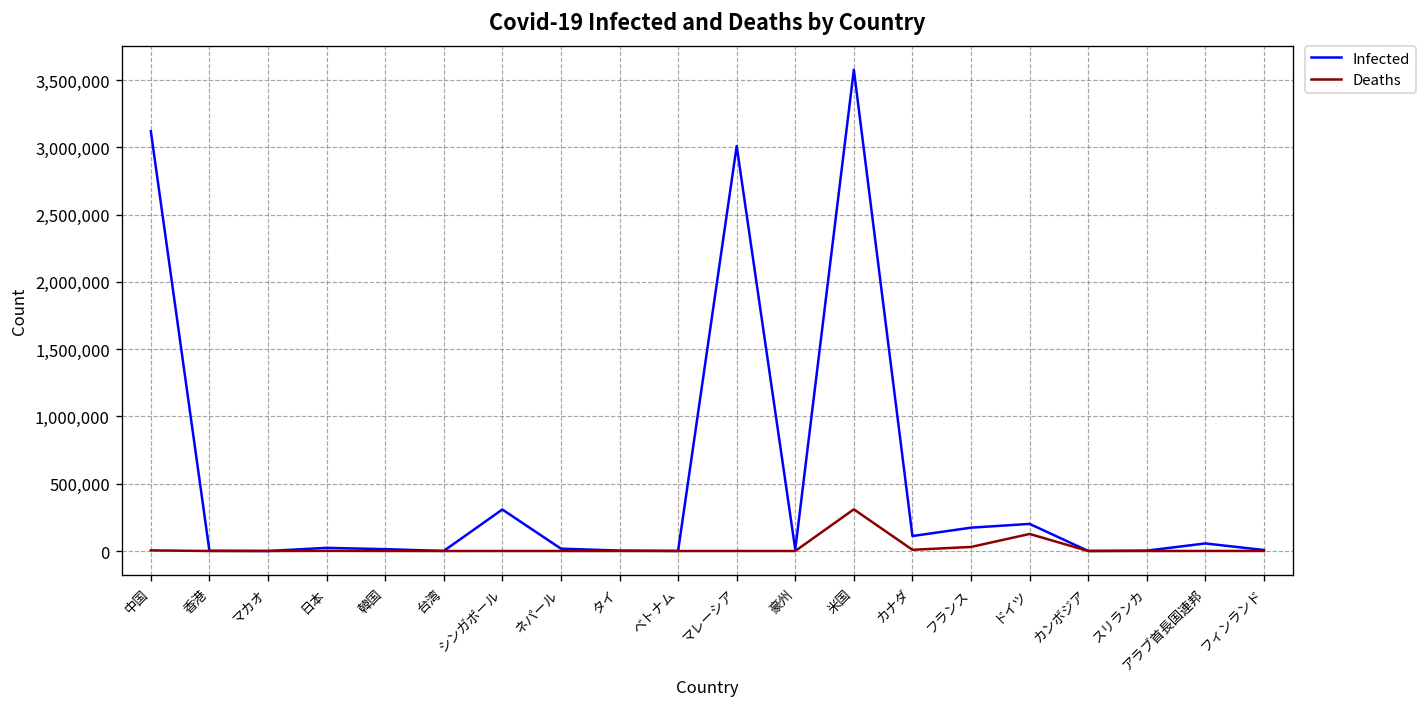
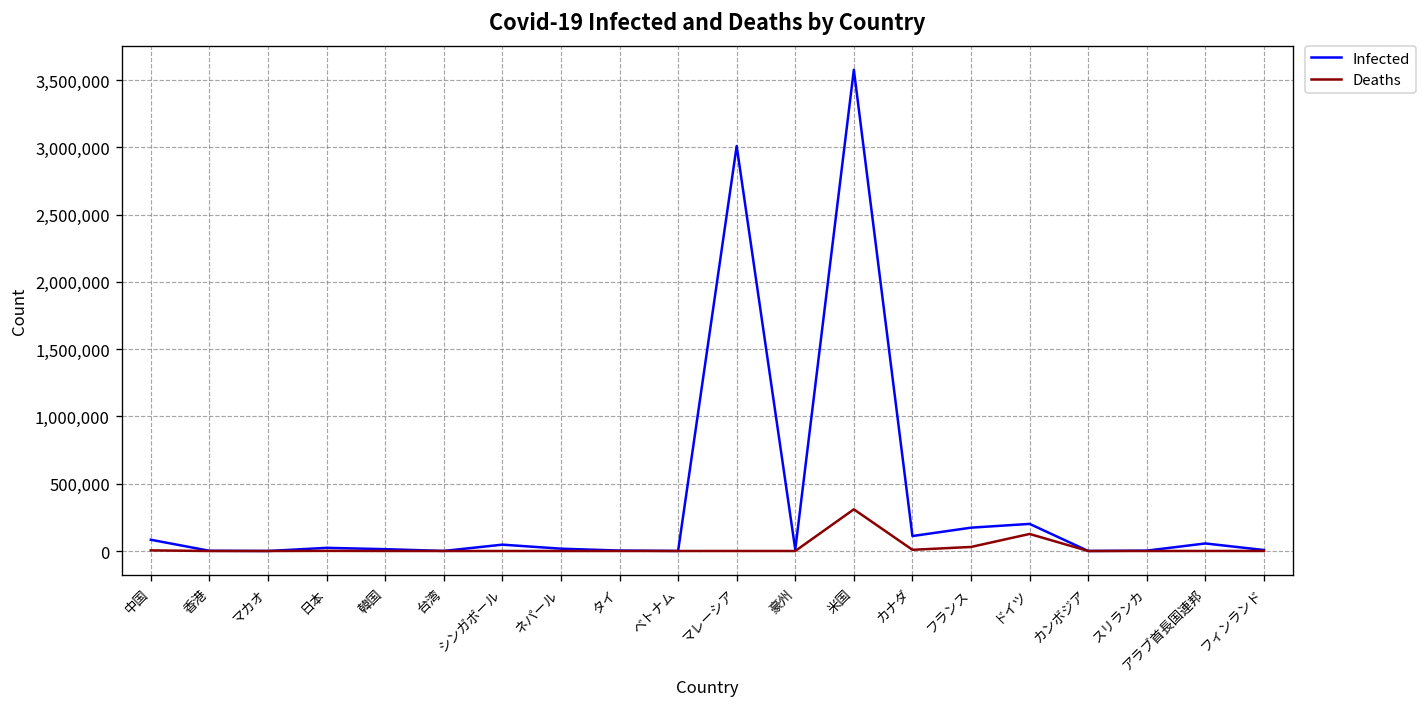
Infected, 中国: 3,120,000 -> 80,000
Infected, シンガポール: 310,000 -> 50,000
